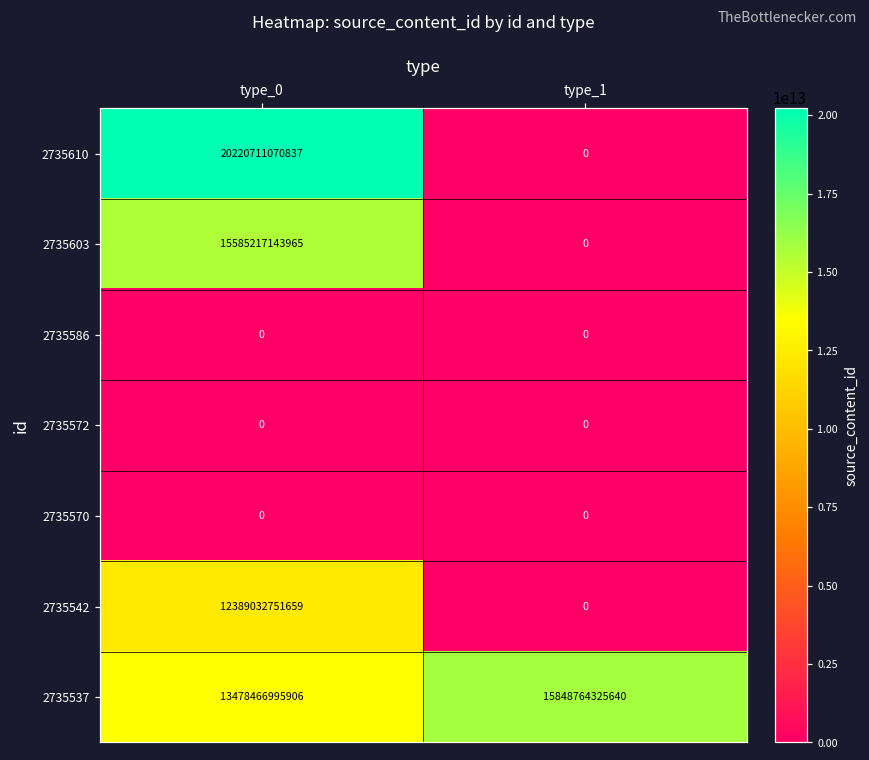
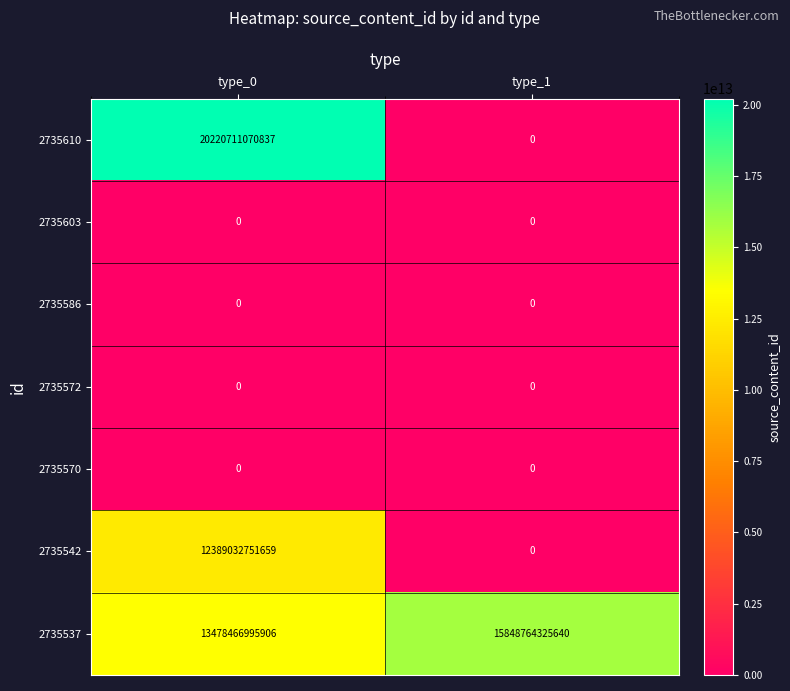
2735603, type_0: 15585217143965 -> 0
